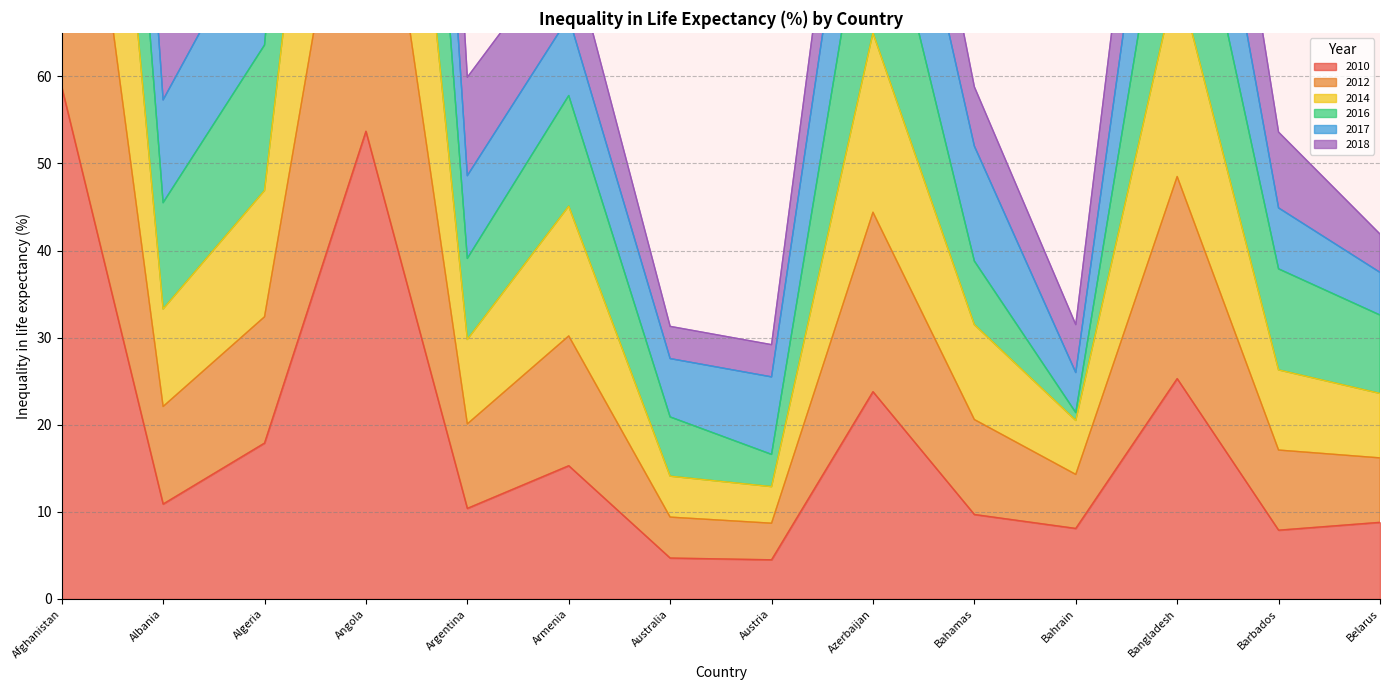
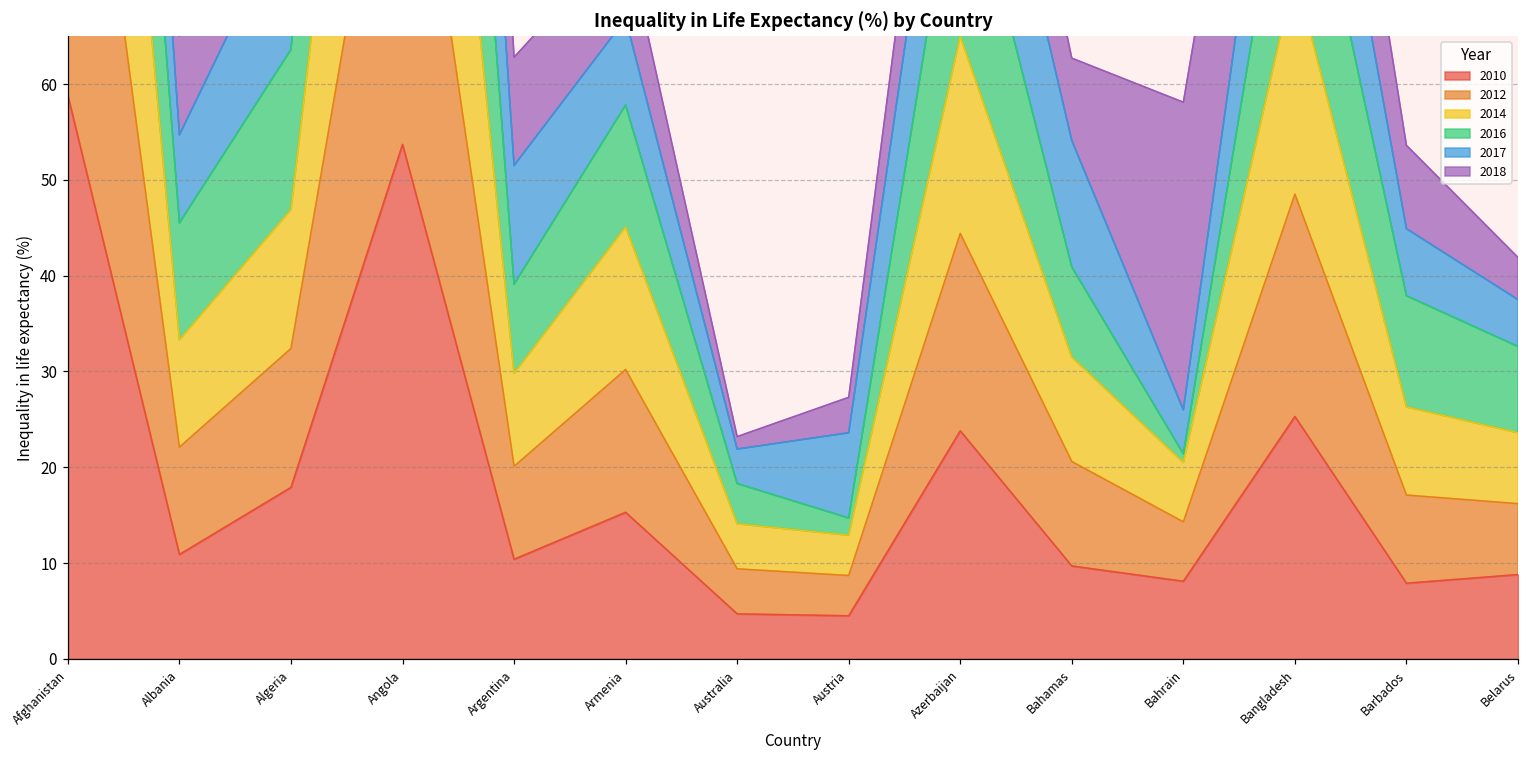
2017, Albania: 12 -> 9
2017, Argentina: 10 -> 12
2016, Australia: 7 -> 4
2017, Australia: 7 -> 4
2018, Australia: 4 -> 1
2016, Austria: 4 -> 2
2016, Bahamas: 7 -> 9
2018, Bahamas: 7 -> 9
2018, Bahrain: 6 -> 32
